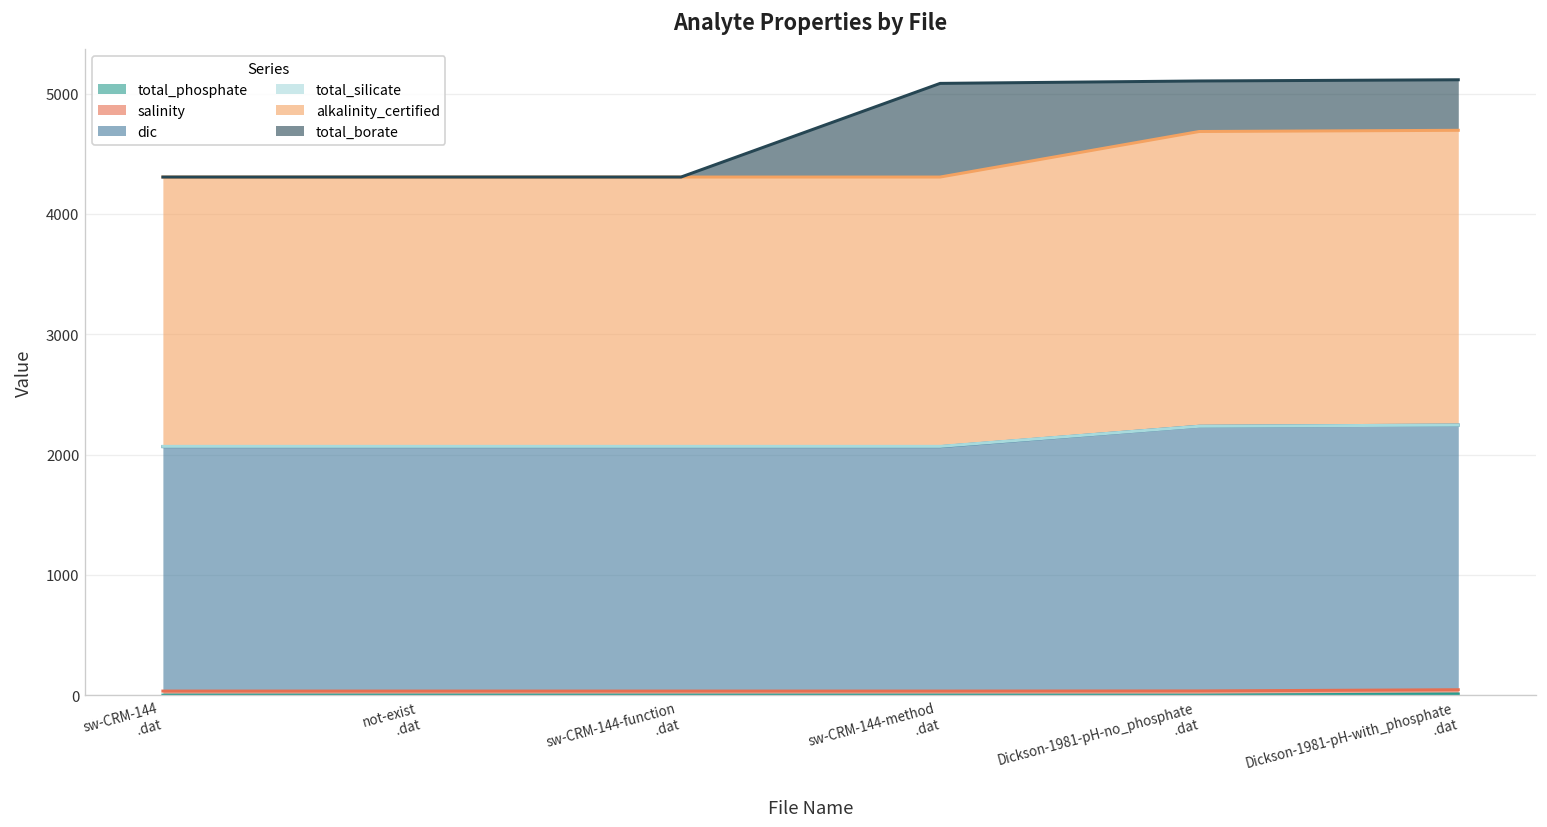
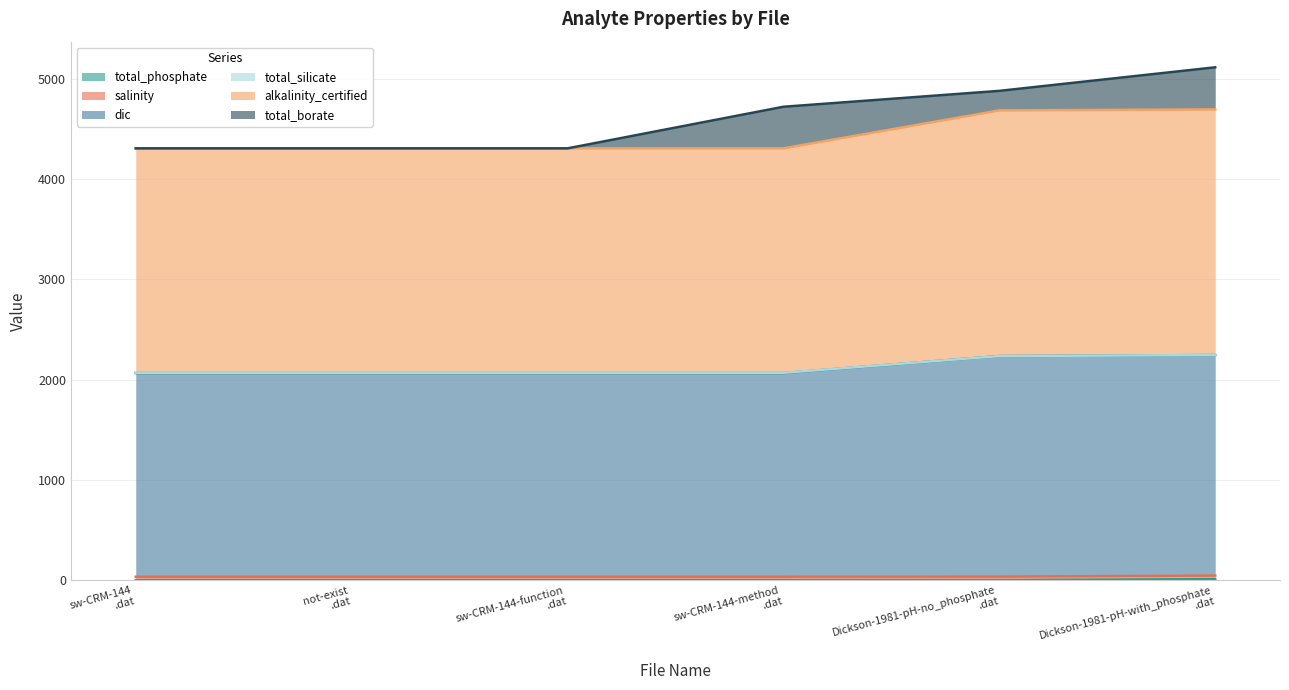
total_borate, sw-CRM-144-method .dat: 780 -> 410
total_borate, Dickson-1981-pH-no_phosphate .dat: 420 -> 200
